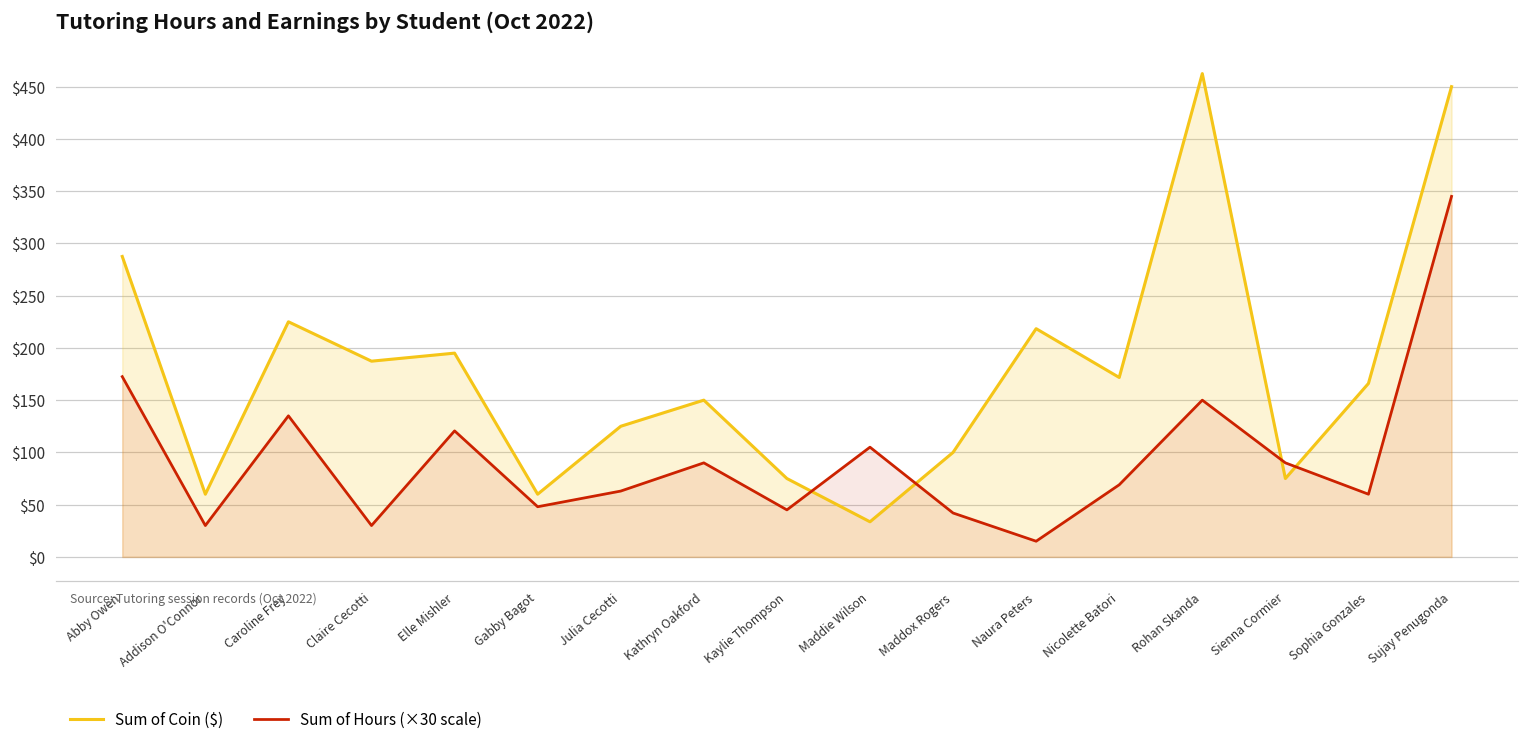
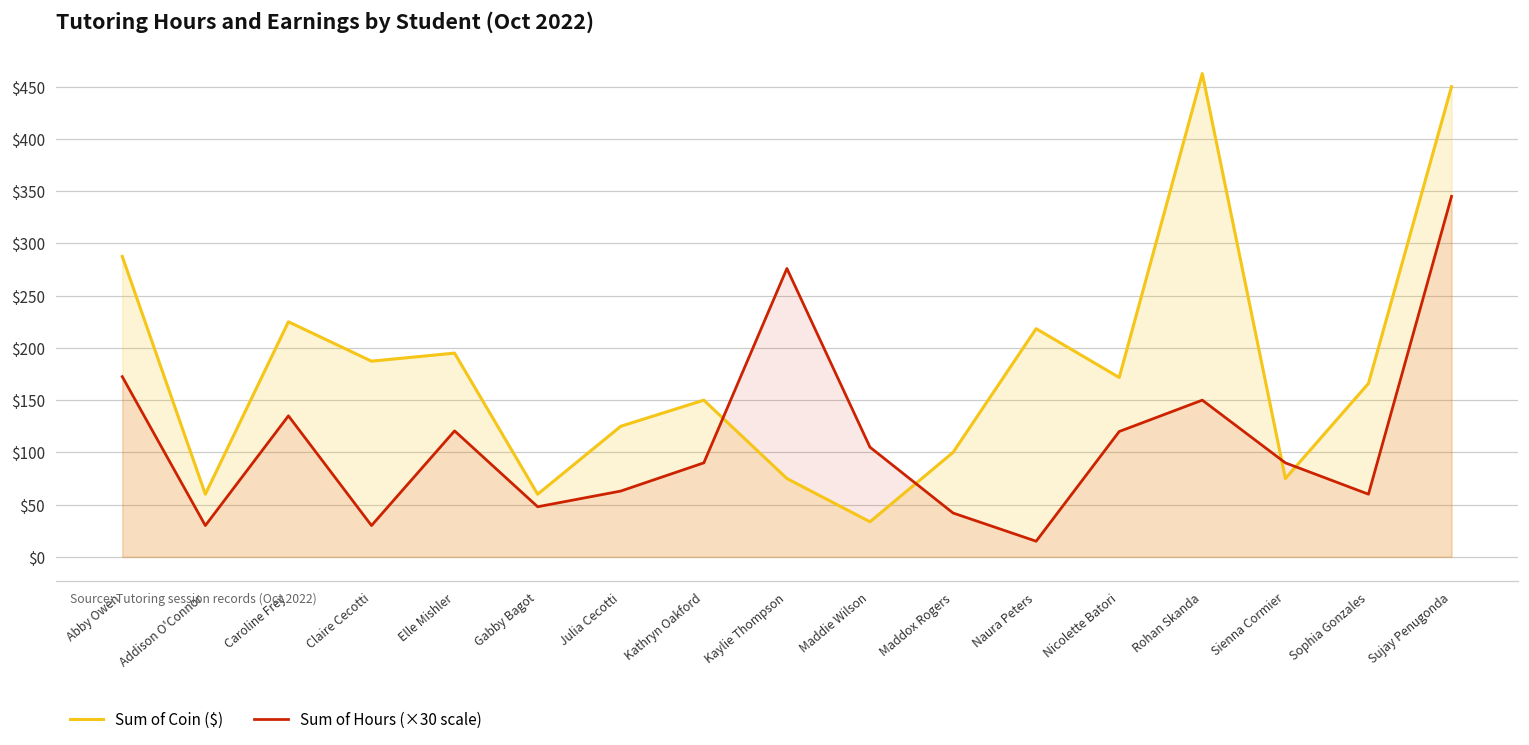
Sum of Hours (×30 scale), Kaylie Thompson: $50 -> $280
Sum of Hours (×30 scale), Nicolette Batori: $70 -> $120
